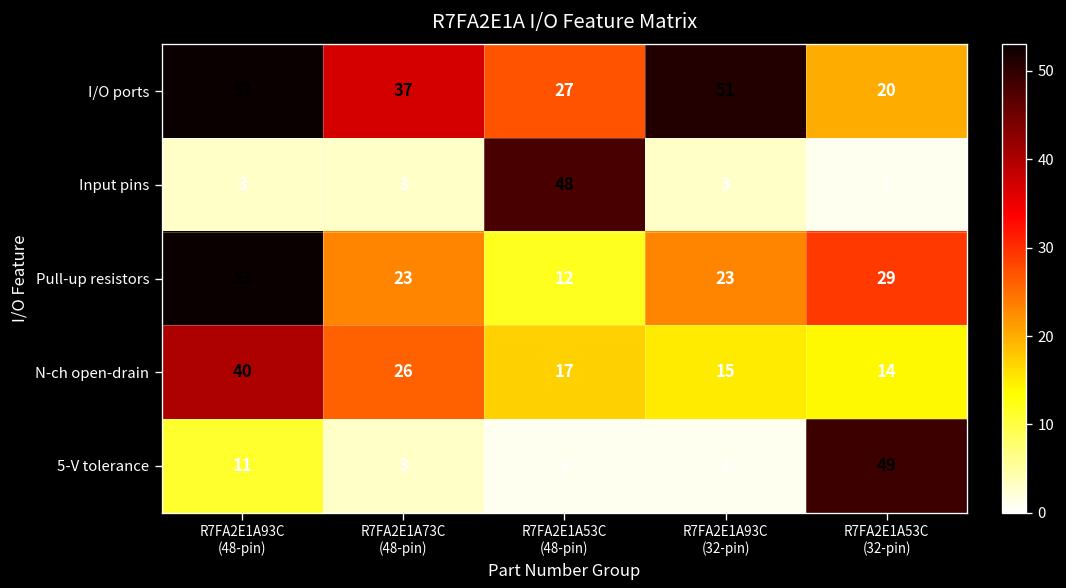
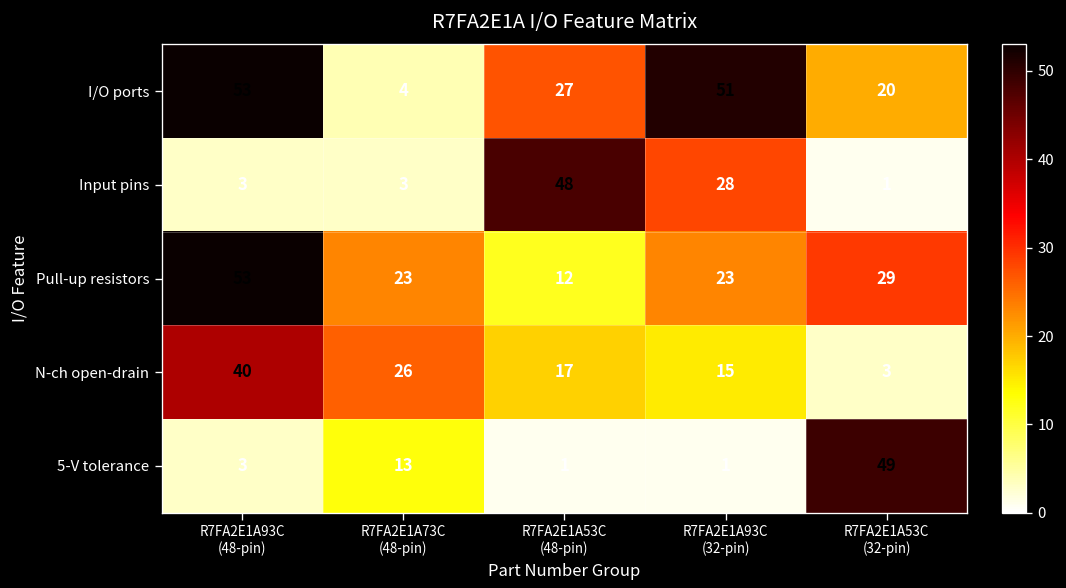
I/O ports, R7FA2E1A73C (48-pin): 37 -> 4
Input pins, R7FA2E1A93C (32-pin): 3 -> 28
N-ch open-drain, R7FA2E1A53C (32-pin): 14 -> 3
5-V tolerance, R7FA2E1A93C (48-pin): 11 -> 3
5-V tolerance, R7FA2E1A73C (48-pin): 3 -> 13
